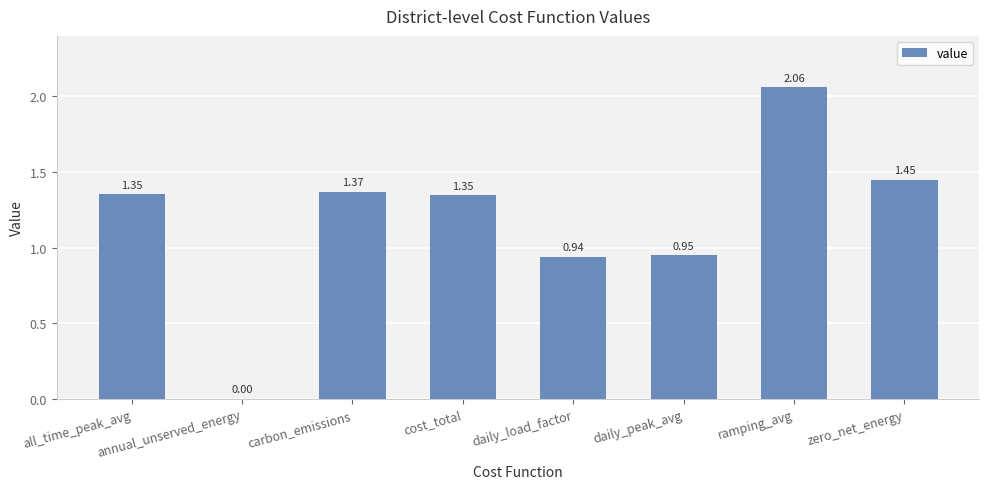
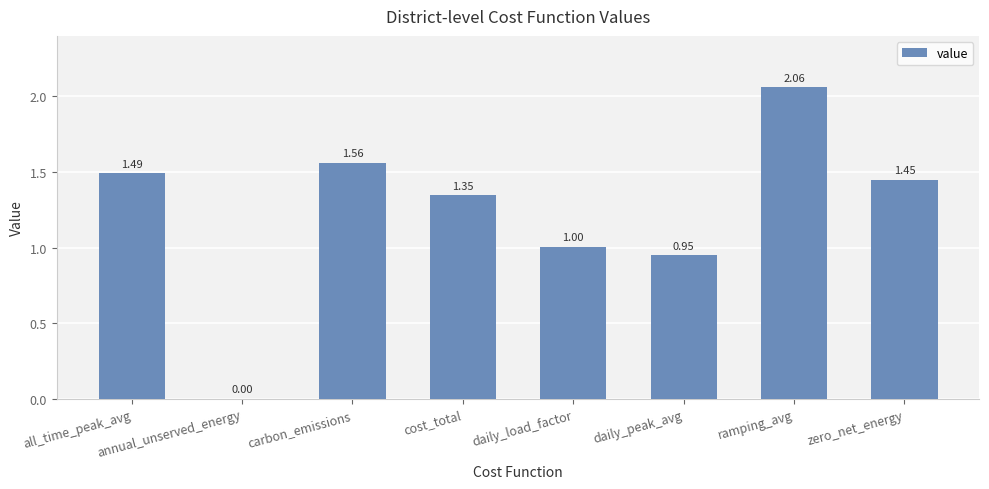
all_time_peak_avg: 1.35 -> 1.49
carbon_emissions: 1.37 -> 1.56
daily_load_factor: 0.94 -> 1.00
